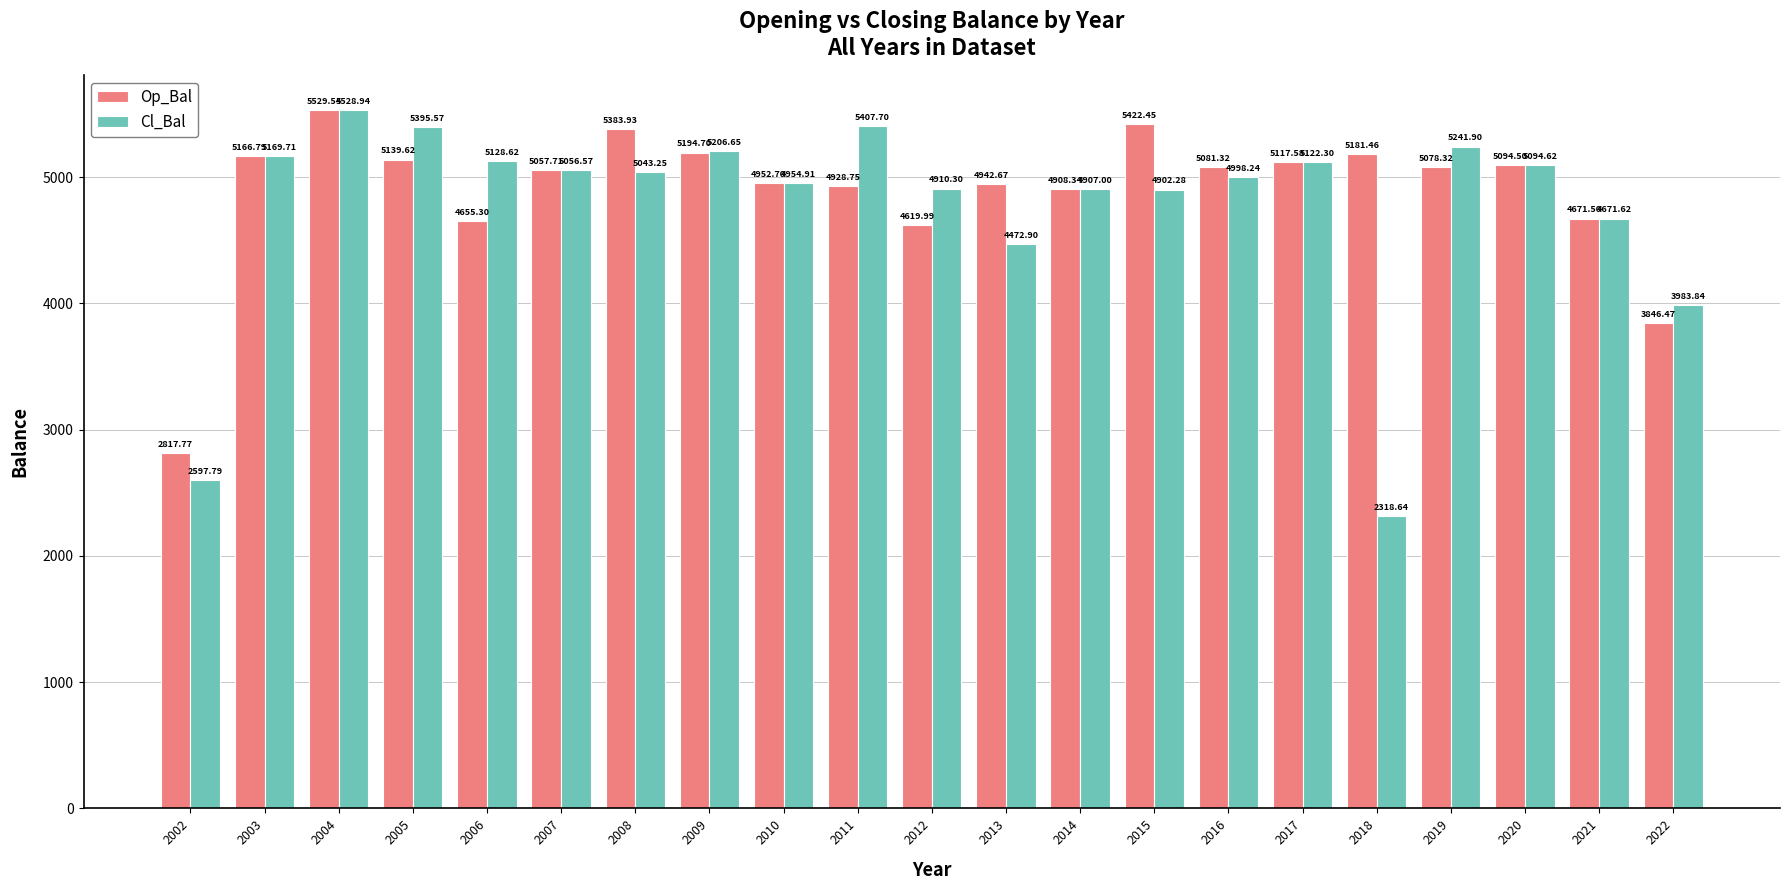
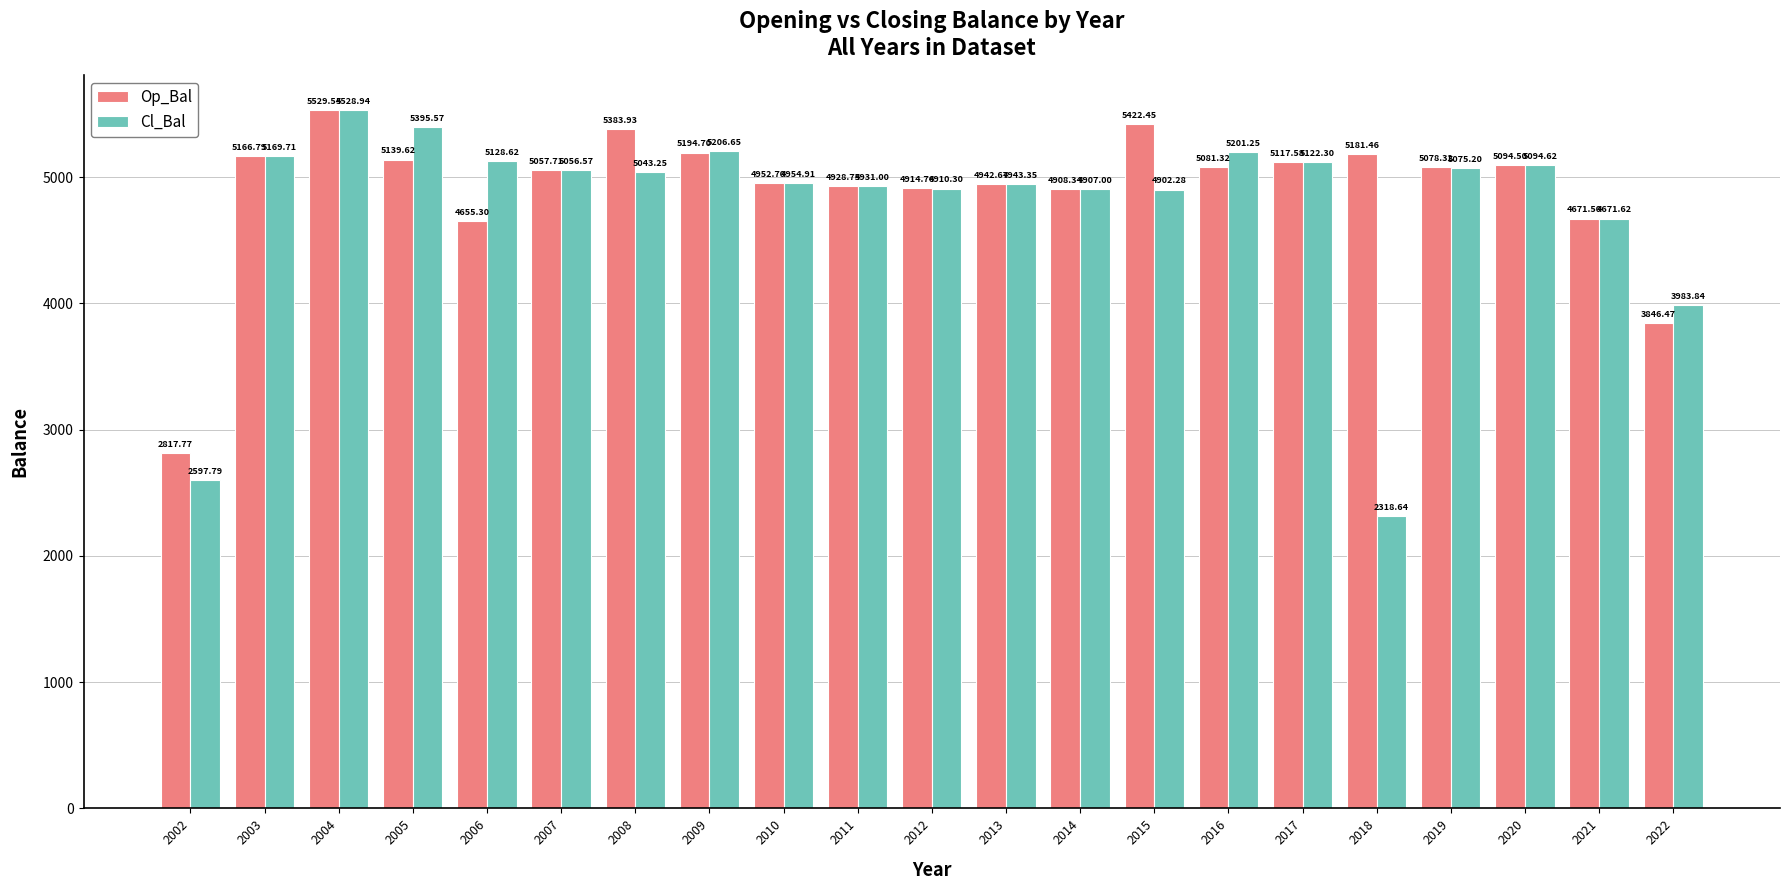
Cl_Bal, 2011: 5407.70 -> 4931.00
Op_Bal, 2012: 4619.99 -> 4914.76
Cl_Bal, 2013: 4472.90 -> 4943.35
Cl_Bal, 2016: 4998.24 -> 5201.25
Cl_Bal, 2019: 5241.90 -> 5075.20
